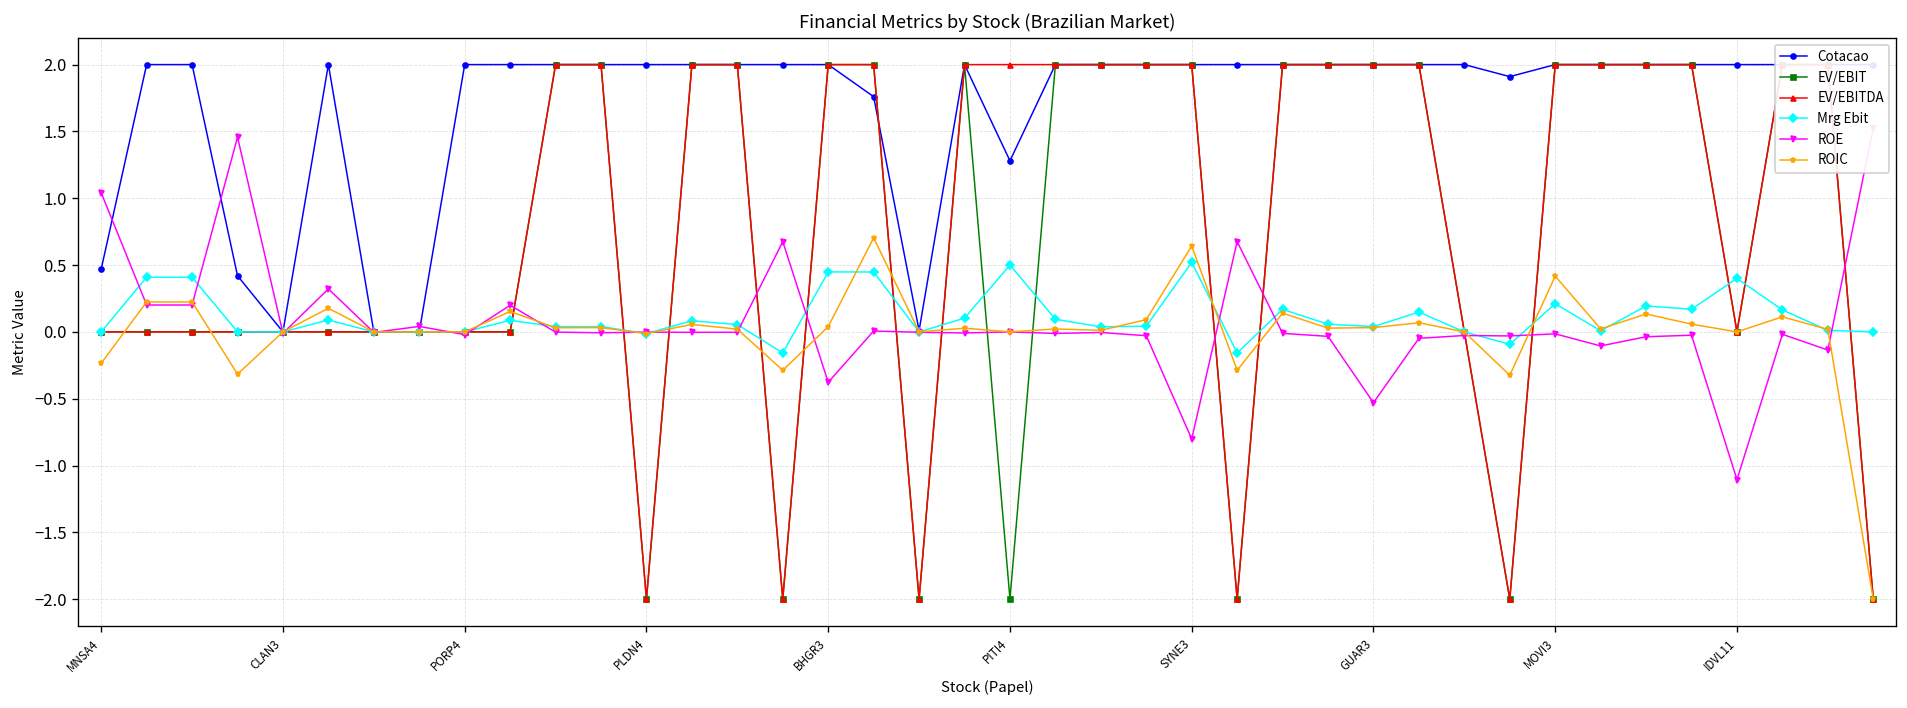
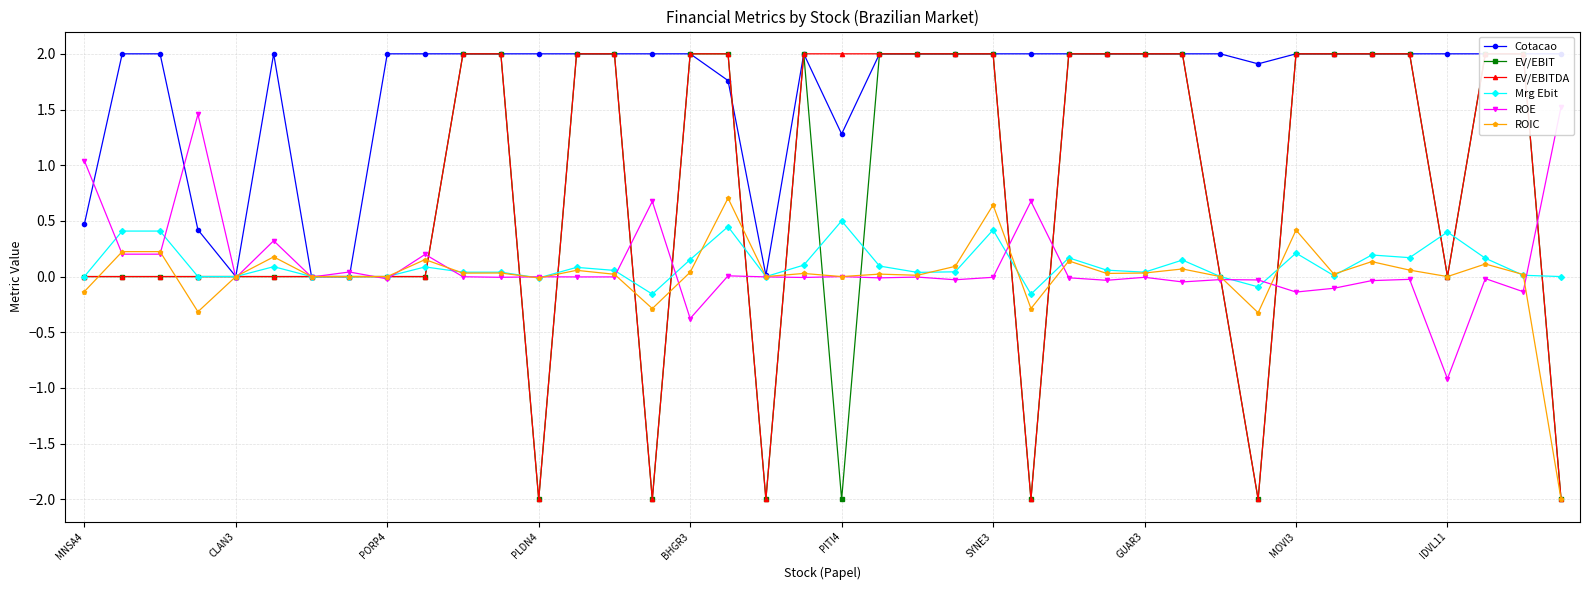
ROIC, MNSA4: -0.24 -> -0.14
Mrg Ebit, BHGR3: 0.45 -> 0.15
Mrg Ebit, SYNE3: 0.52 -> 0.42
ROE, SYNE3: -0.80 -> -0.01
ROE, GUAR3: -0.53 -> -0.01
ROE, MOVI3: -0.01 -> -0.14
ROE, IDVL11: -1.11 -> -0.92
